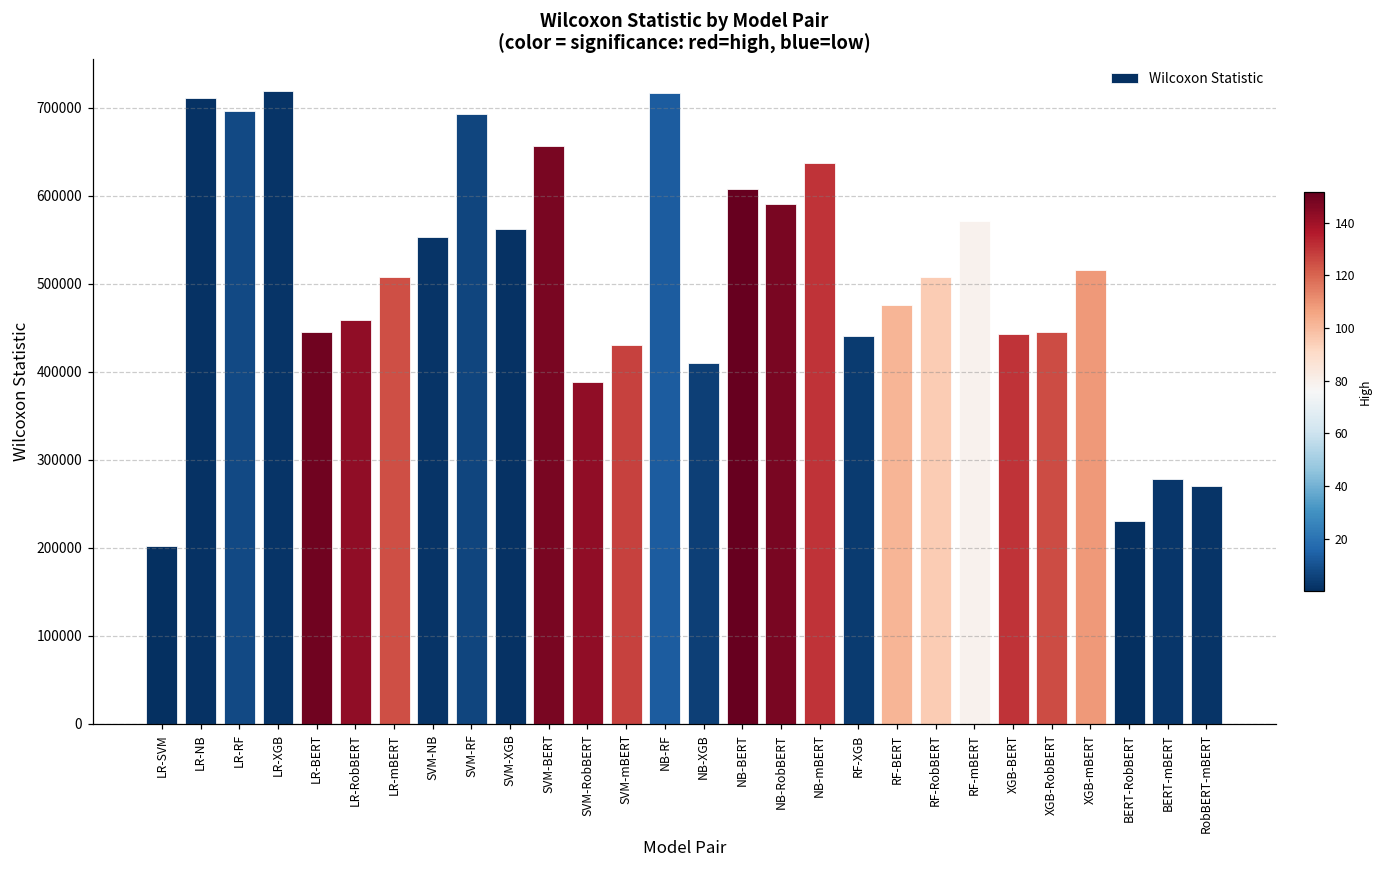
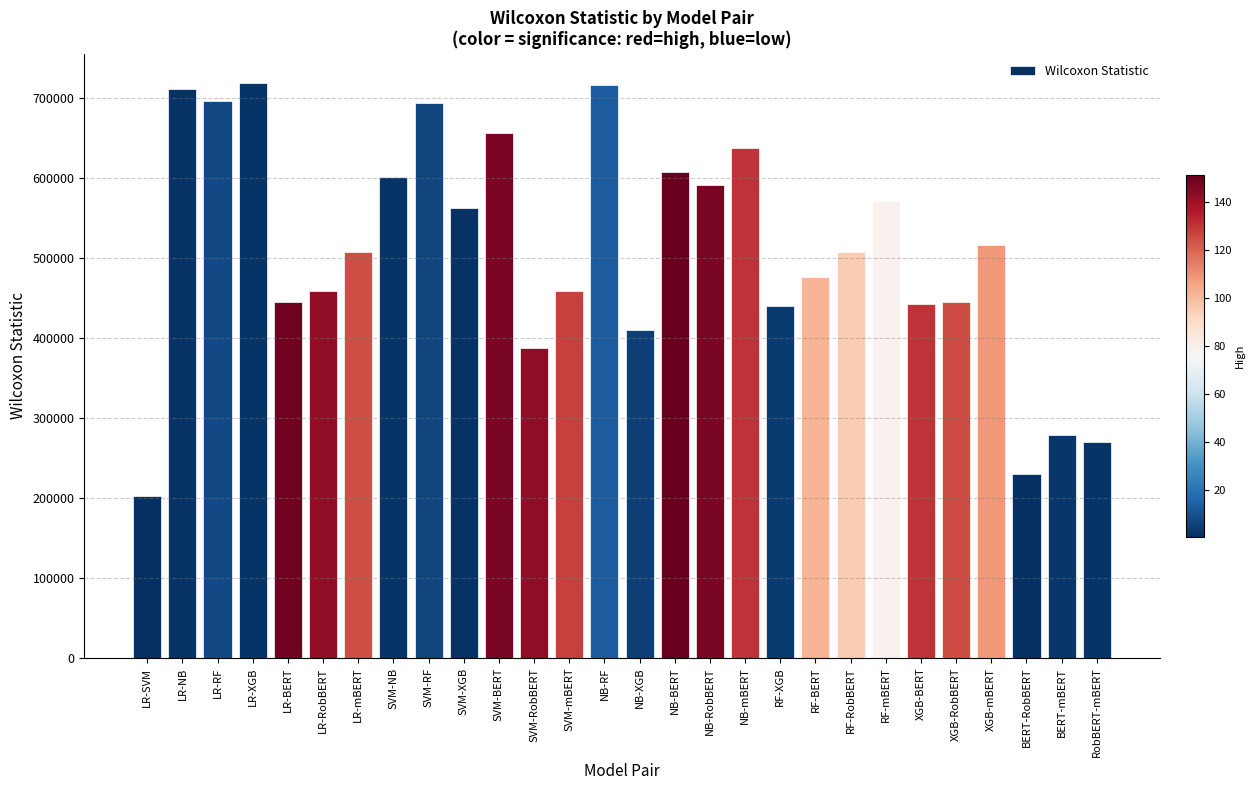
SVM-NB: 550000 -> 600000
SVM-mBERT: 430000 -> 460000
